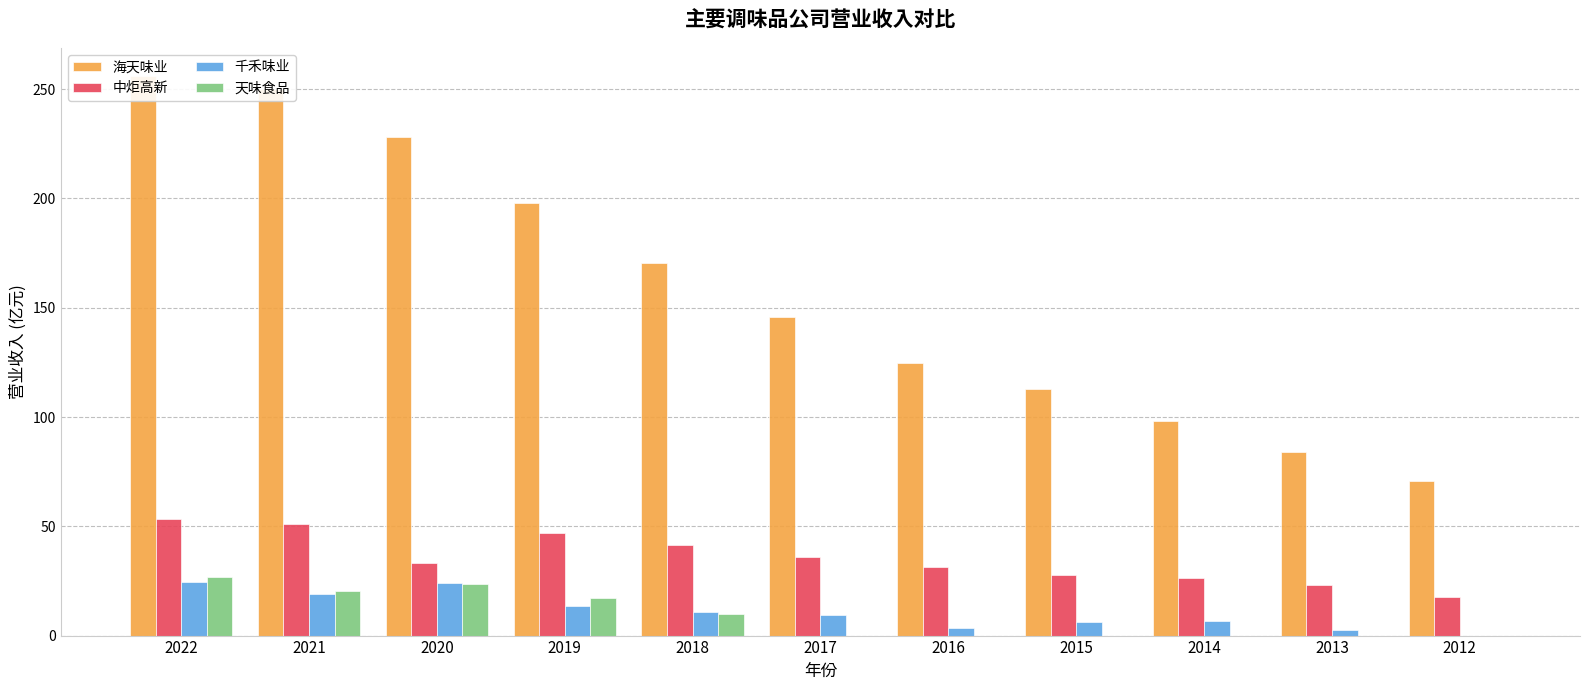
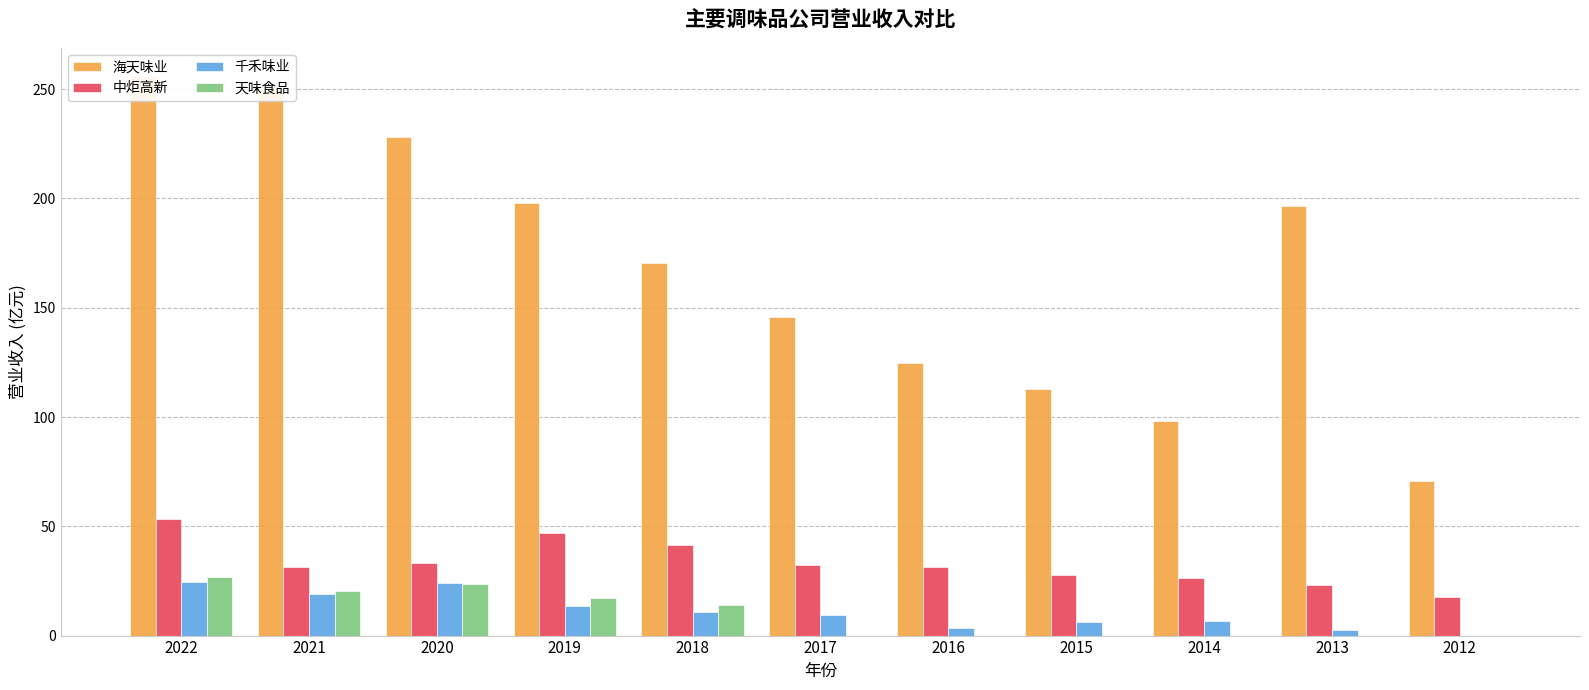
中炬高新, 2021: 51 -> 32
天味食品, 2018: 10 -> 14
中炬高新, 2017: 36 -> 32
海天味业, 2013: 84 -> 196
